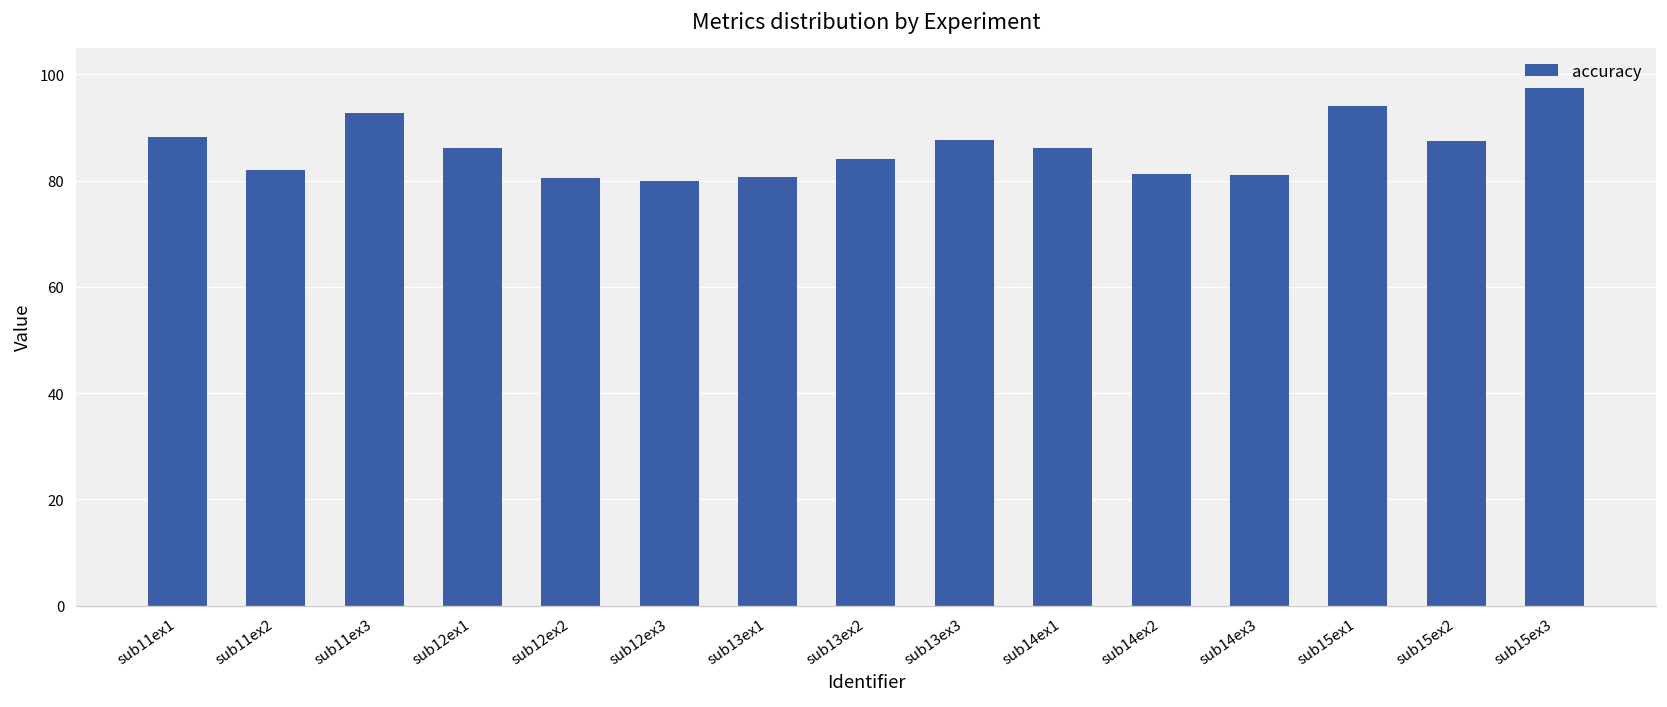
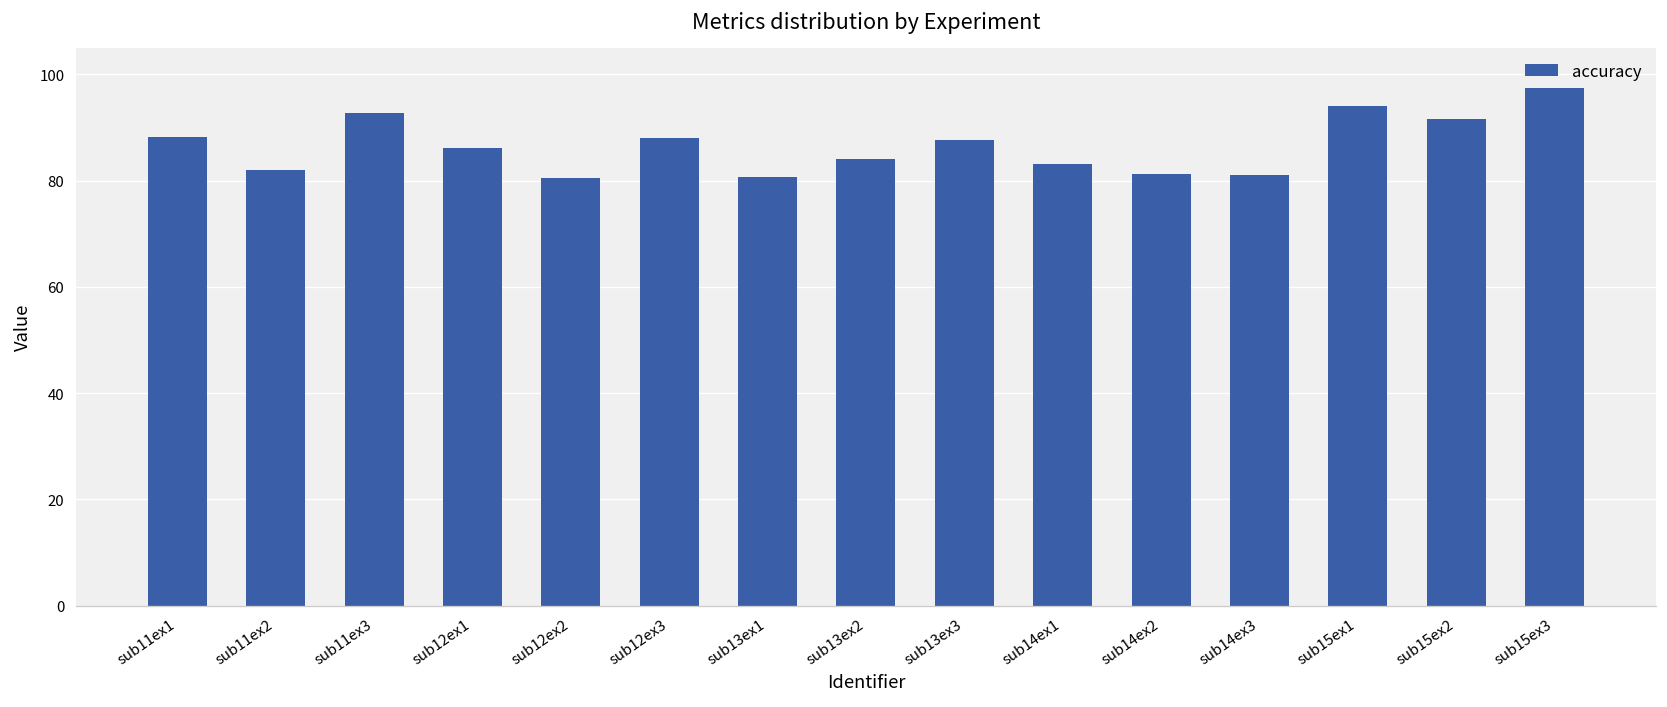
sub12ex3: 80 -> 88
sub14ex1: 86 -> 83
sub15ex2: 87 -> 92
